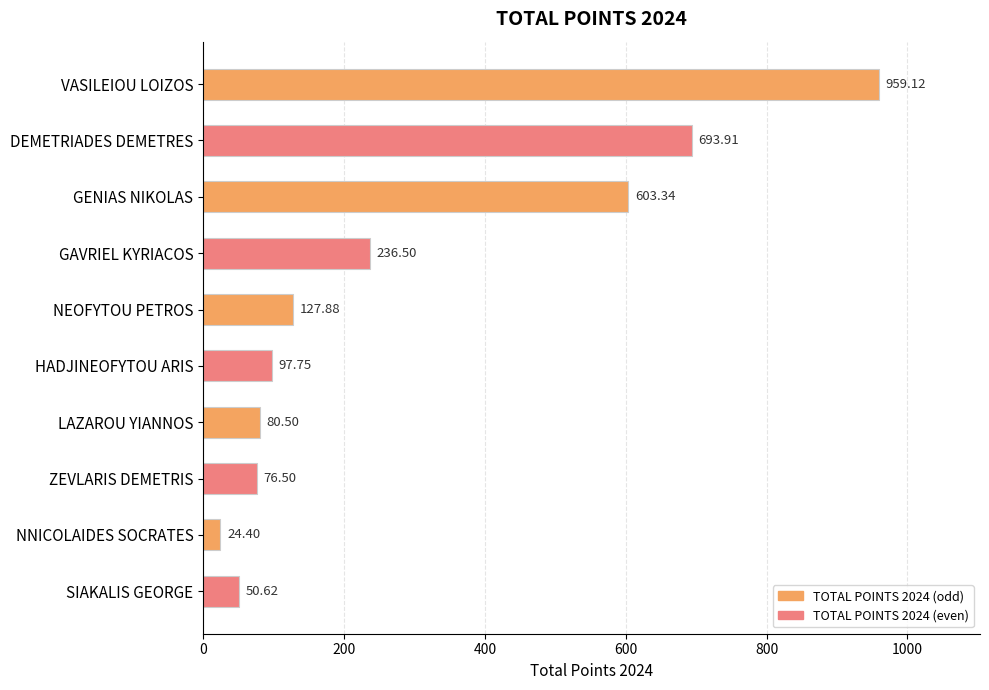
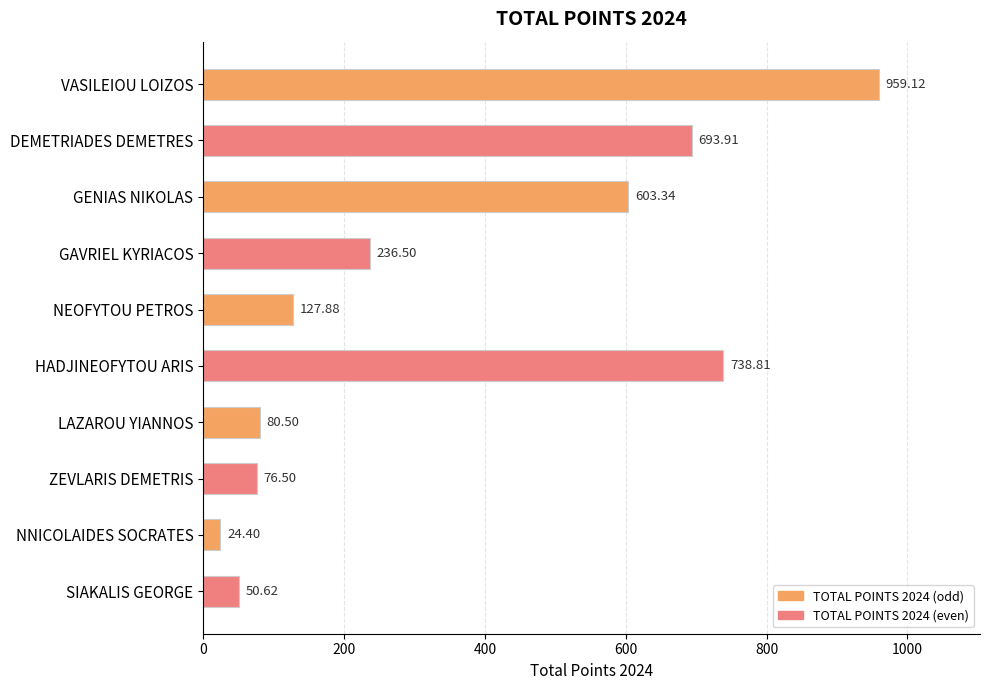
HADJINEOFYTOU ARIS: 97.75 -> 738.81
